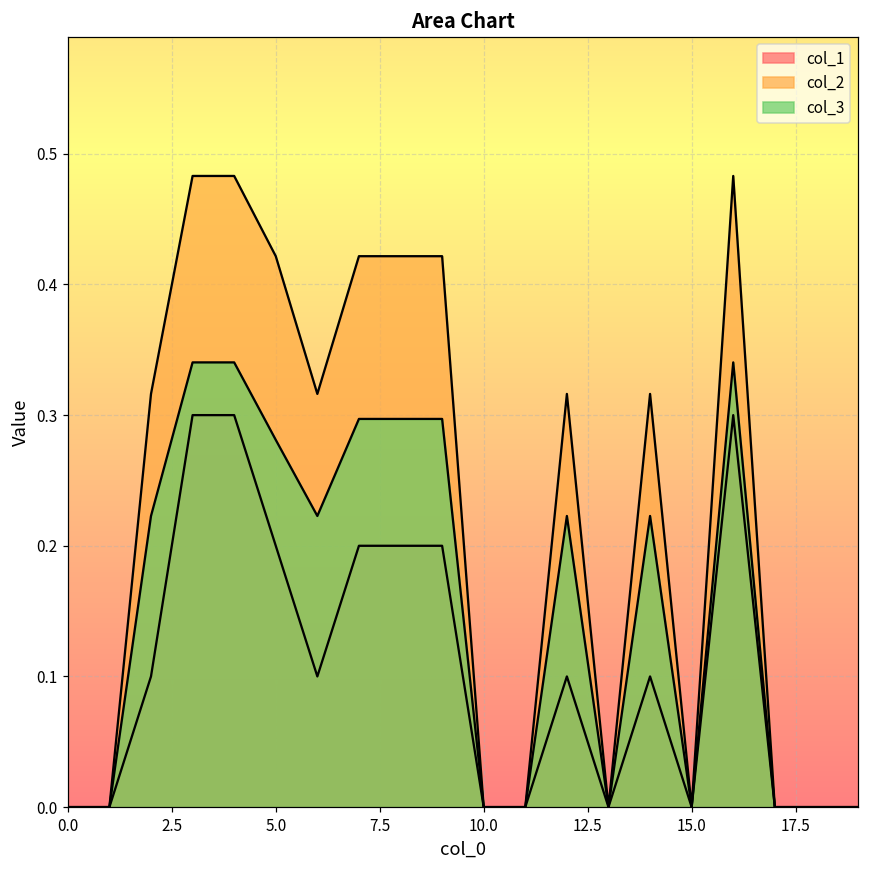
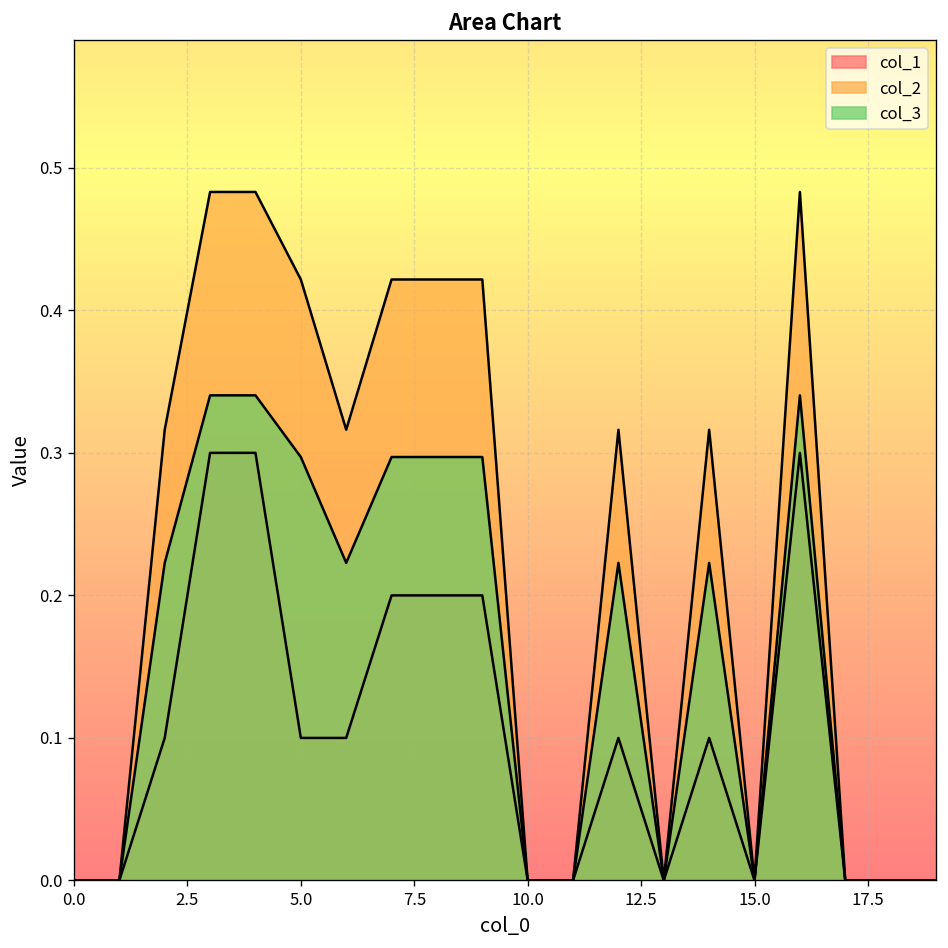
col_1, 5.0: 0.2 -> 0.1
col_3, 5.0: 0.281 -> 0.297
